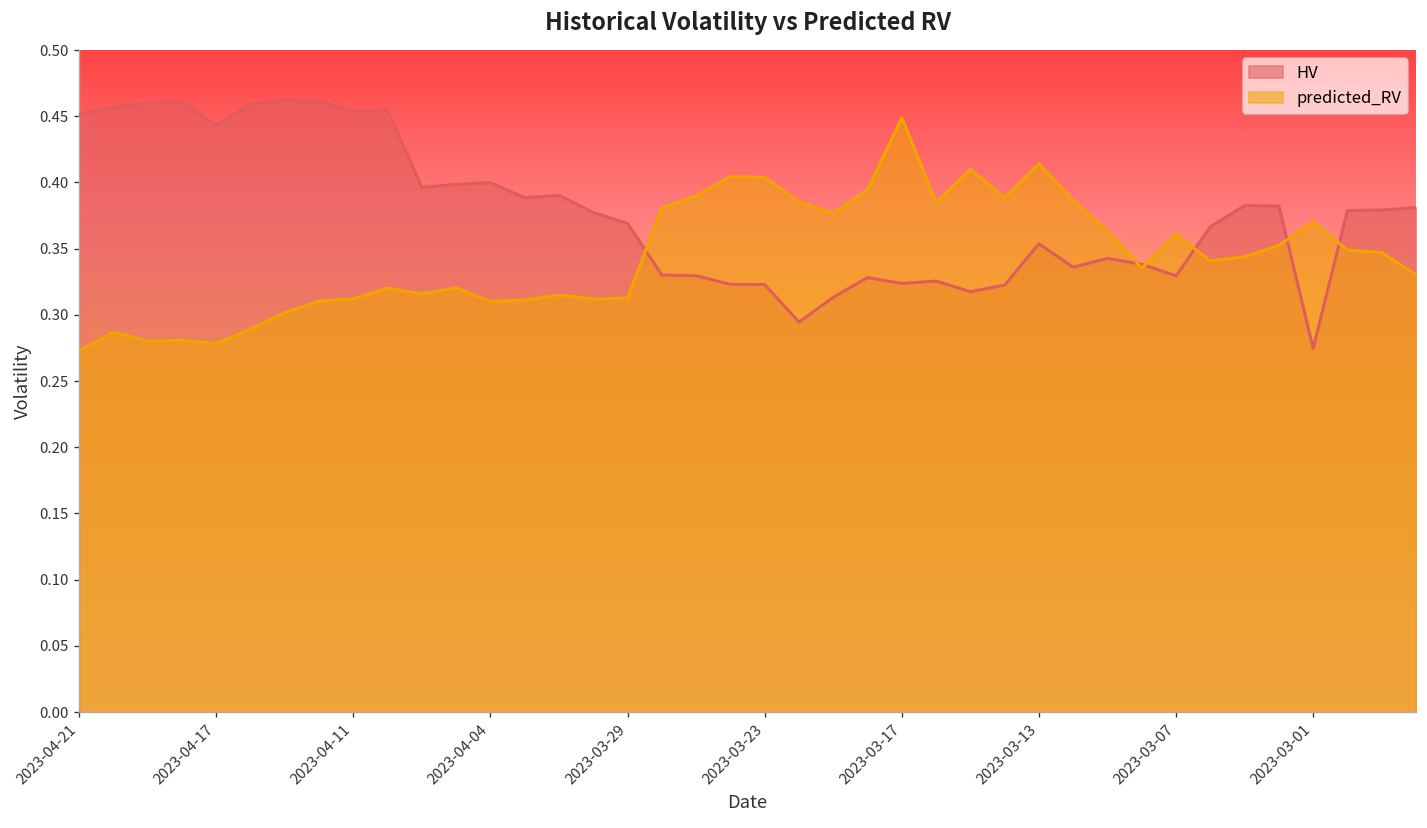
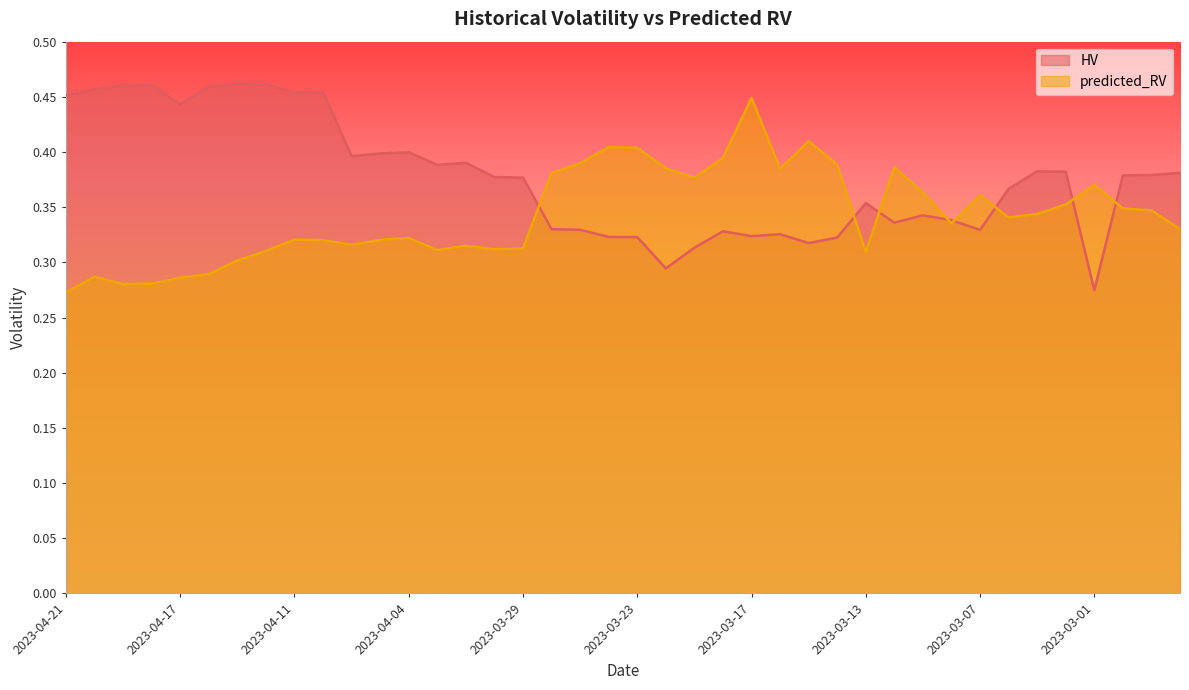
predicted_RV, 2023-04-17: 0.278 -> 0.286
predicted_RV, 2023-04-11: 0.312 -> 0.321
predicted_RV, 2023-04-04: 0.310 -> 0.322
HV, 2023-03-29: 0.369 -> 0.377
predicted_RV, 2023-03-13: 0.414 -> 0.309
